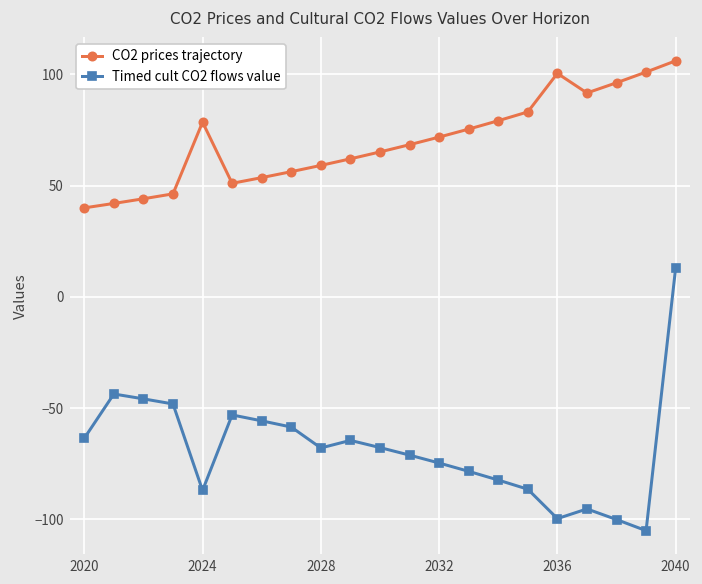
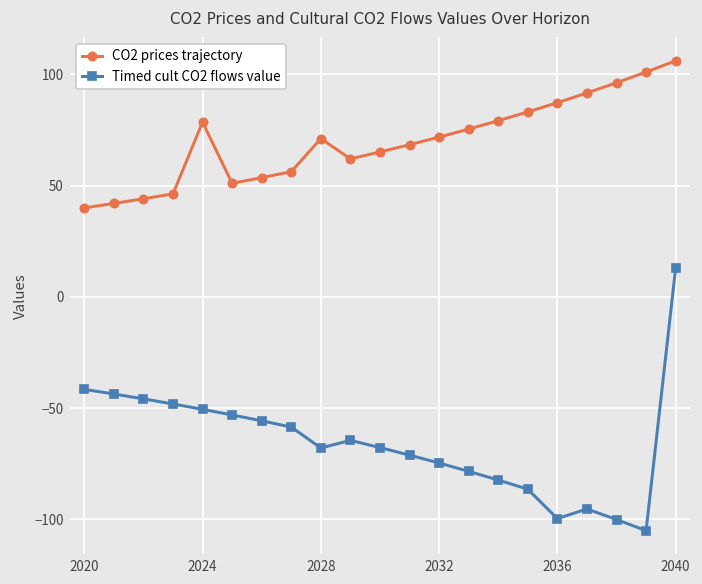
Timed cult CO2 flows value, 2020: -64 -> -42
Timed cult CO2 flows value, 2024: -87 -> -51
CO2 prices trajectory, 2028: 59 -> 71
CO2 prices trajectory, 2036: 100 -> 87
